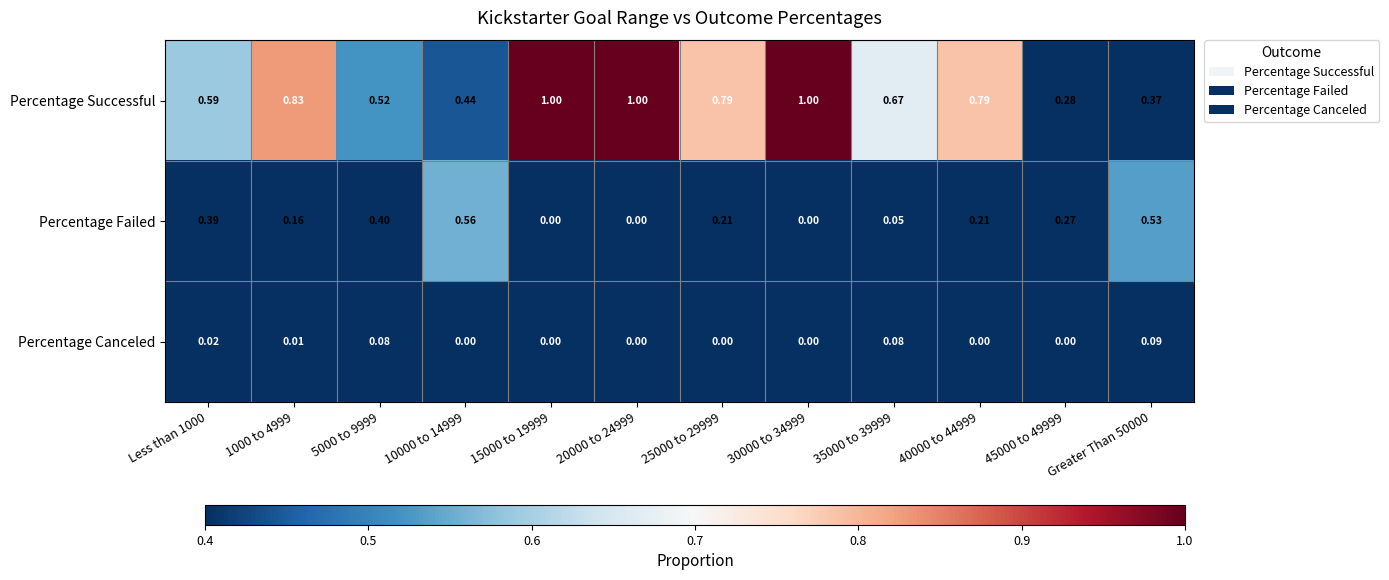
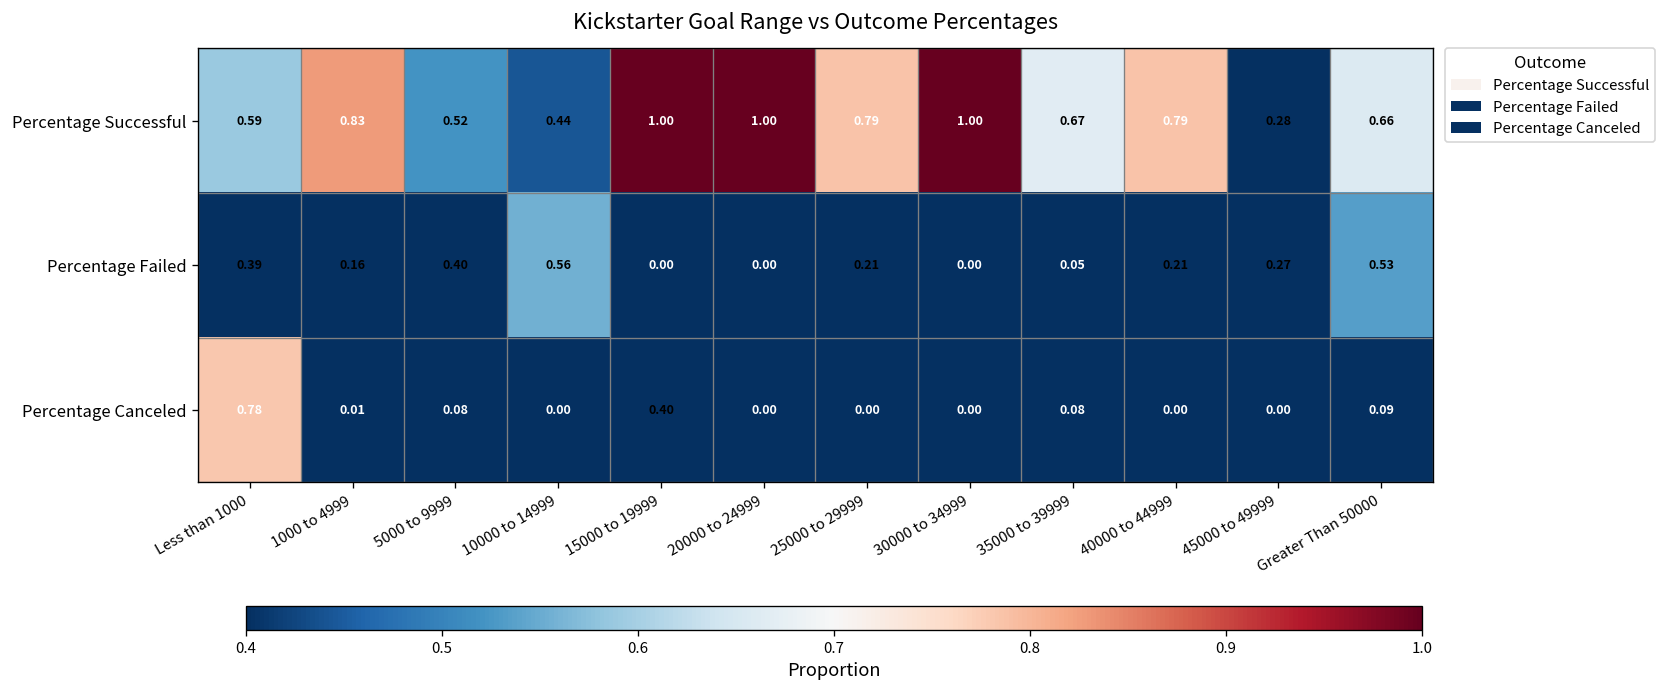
Percentage Successful, Greater Than 50000: 0.37 -> 0.66
Percentage Canceled, Less than 1000: 0.02 -> 0.78
Percentage Canceled, 15000 to 19999: 0.00 -> 0.40
